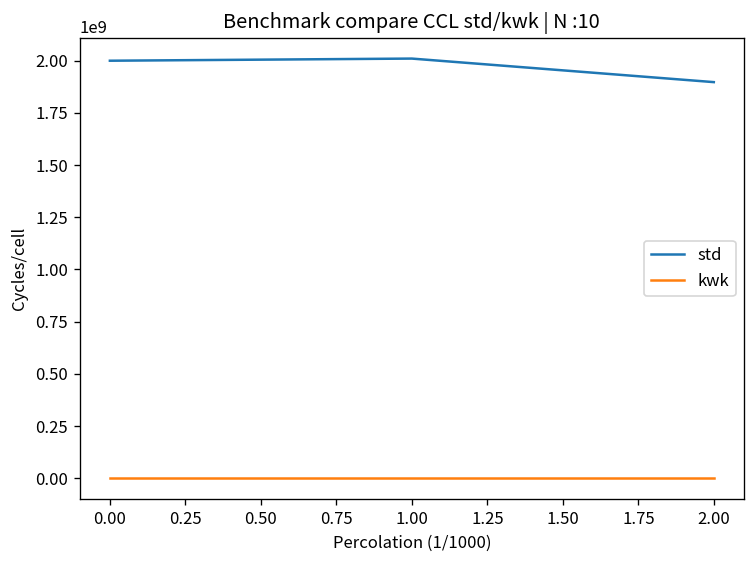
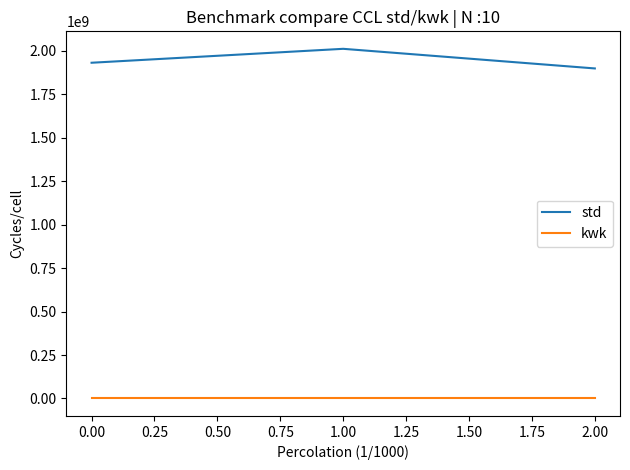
std, 0.00: 2000000000 -> 1930000000
